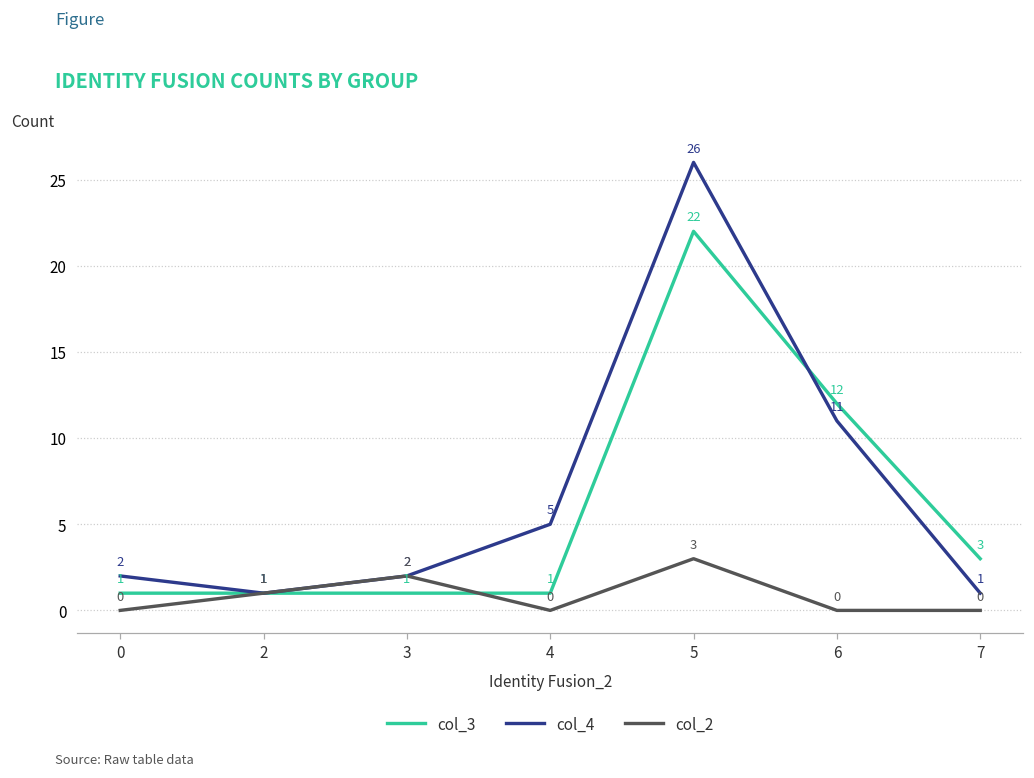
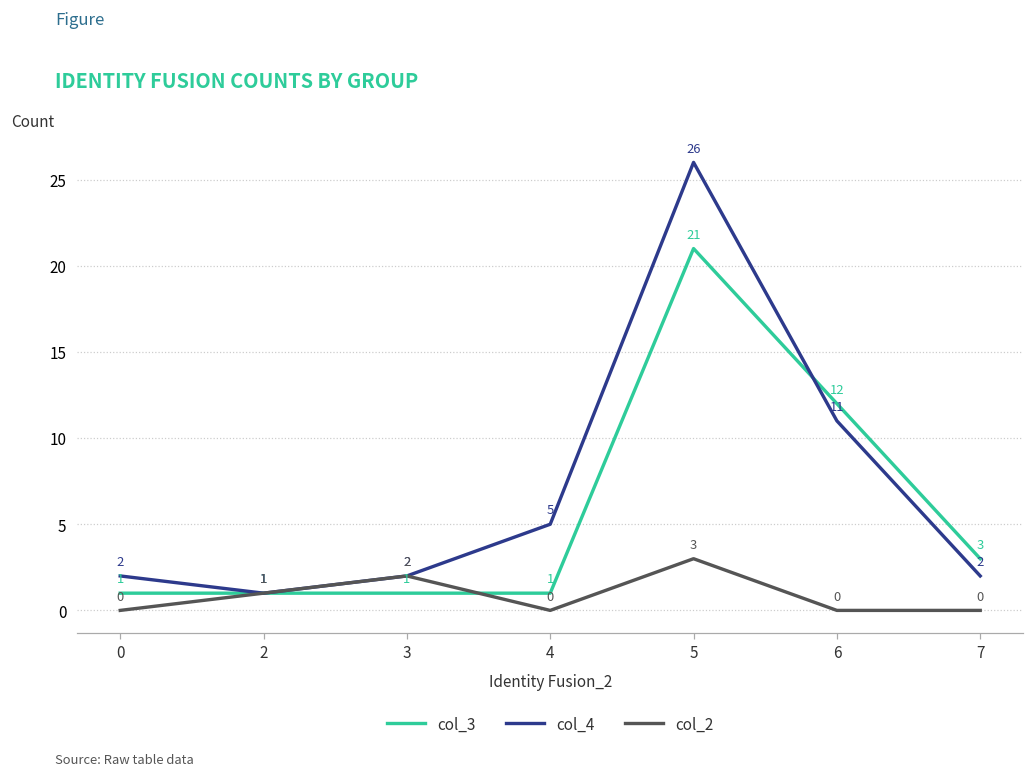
col_3, 5: 22 -> 21
col_4, 7: 1 -> 2
